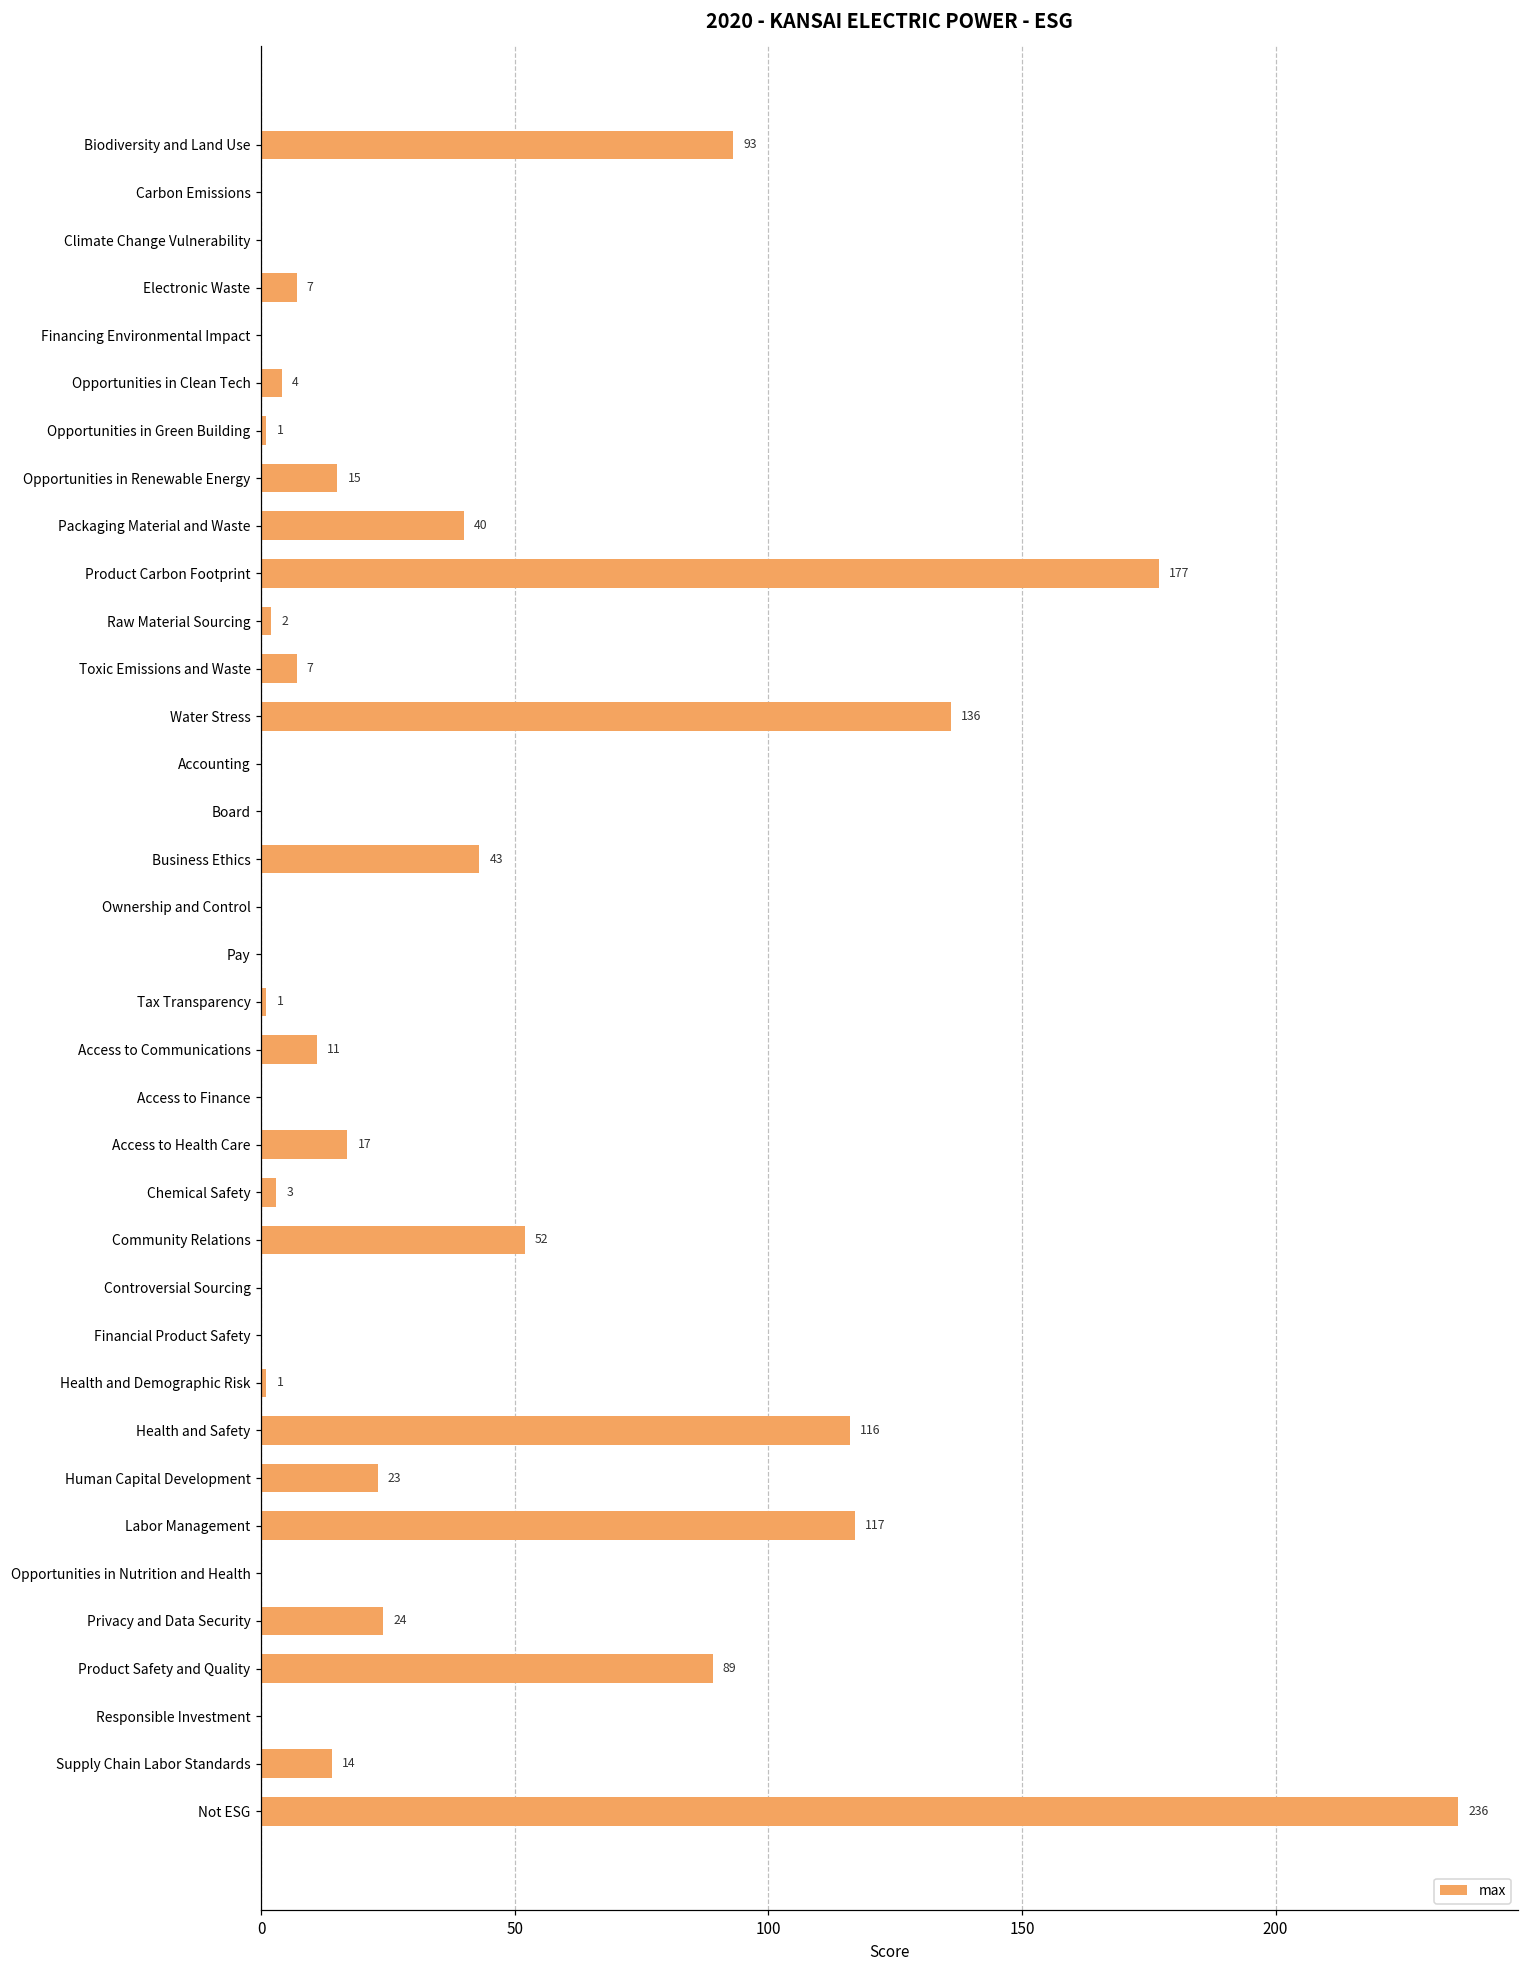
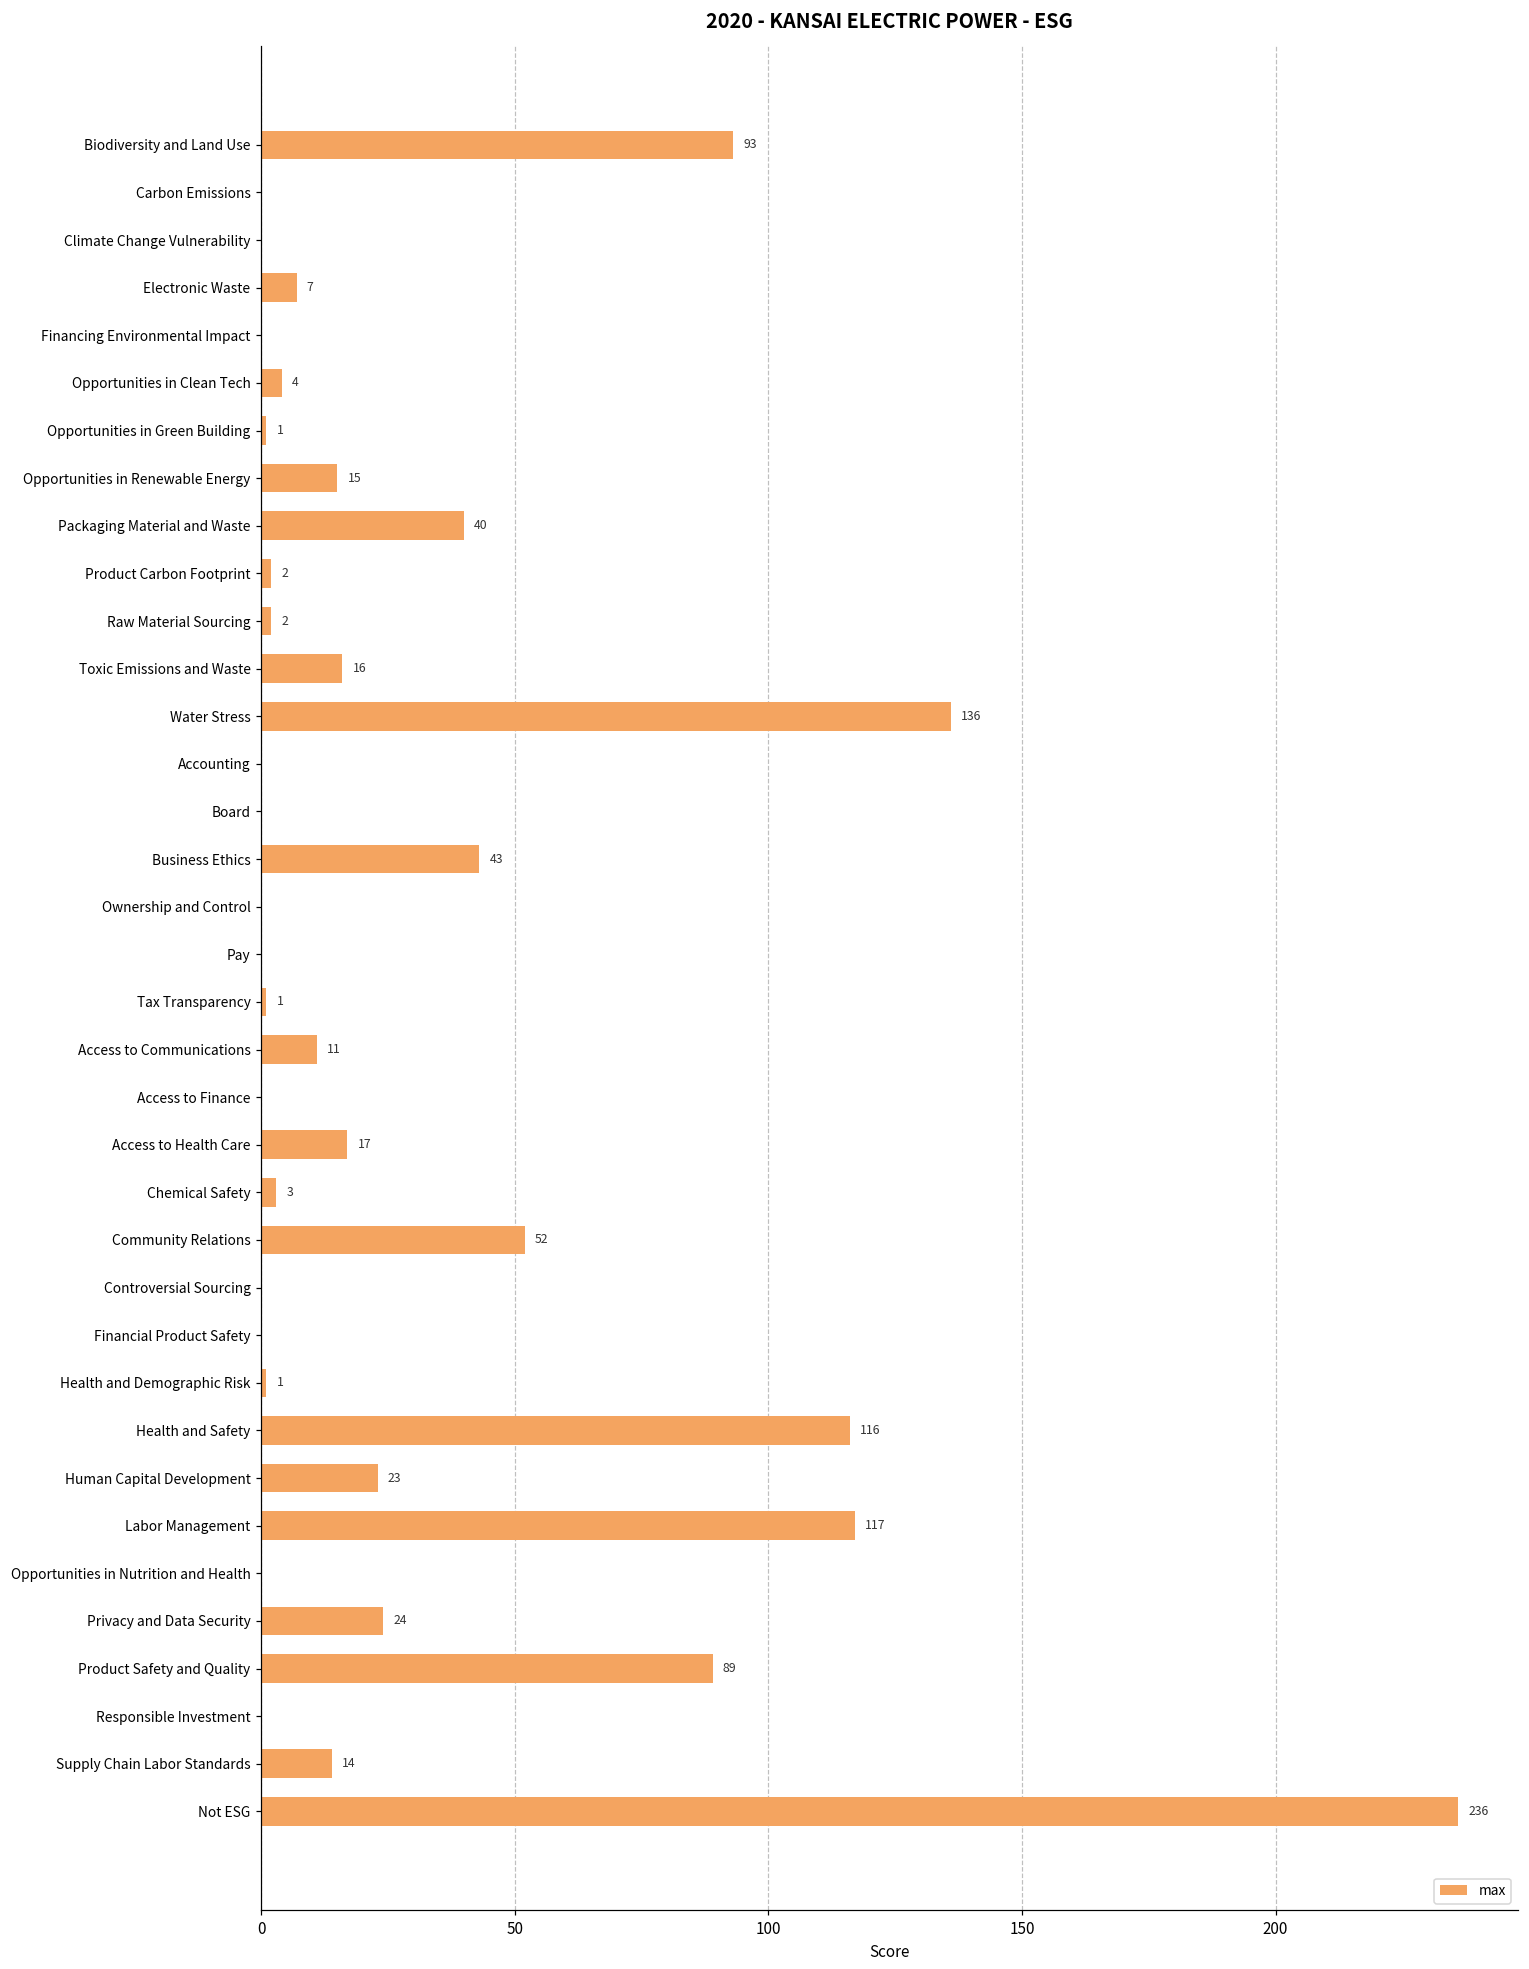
Product Carbon Footprint: 177 -> 2
Toxic Emissions and Waste: 7 -> 16
